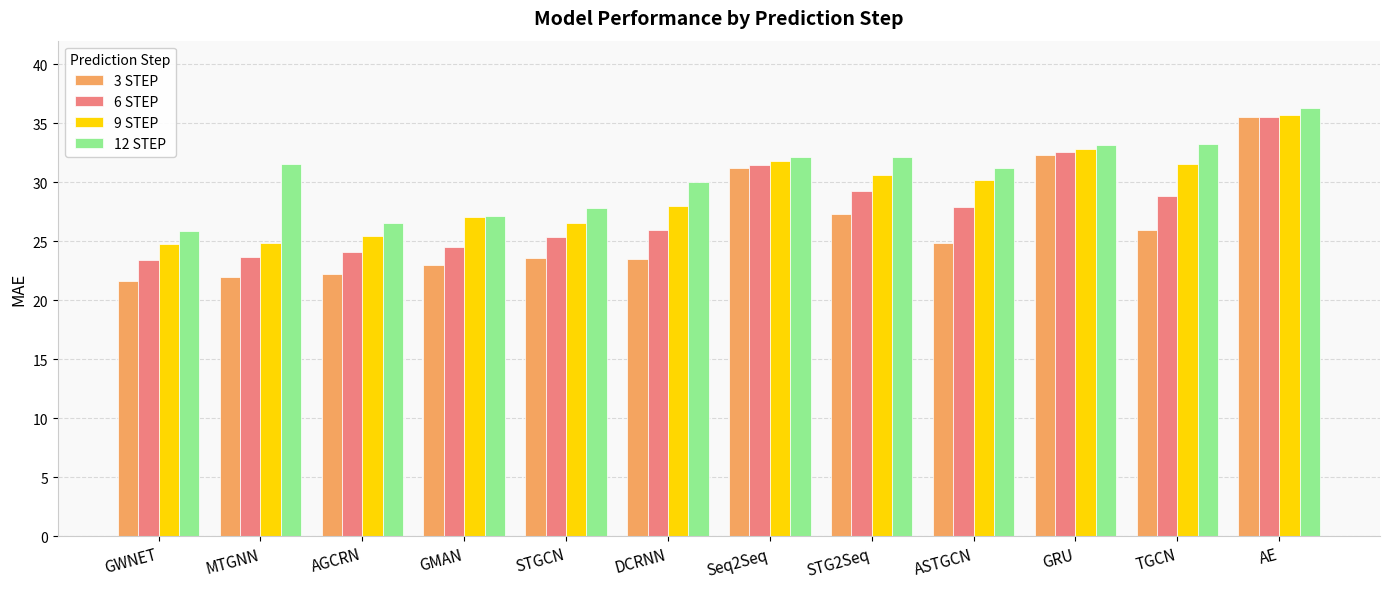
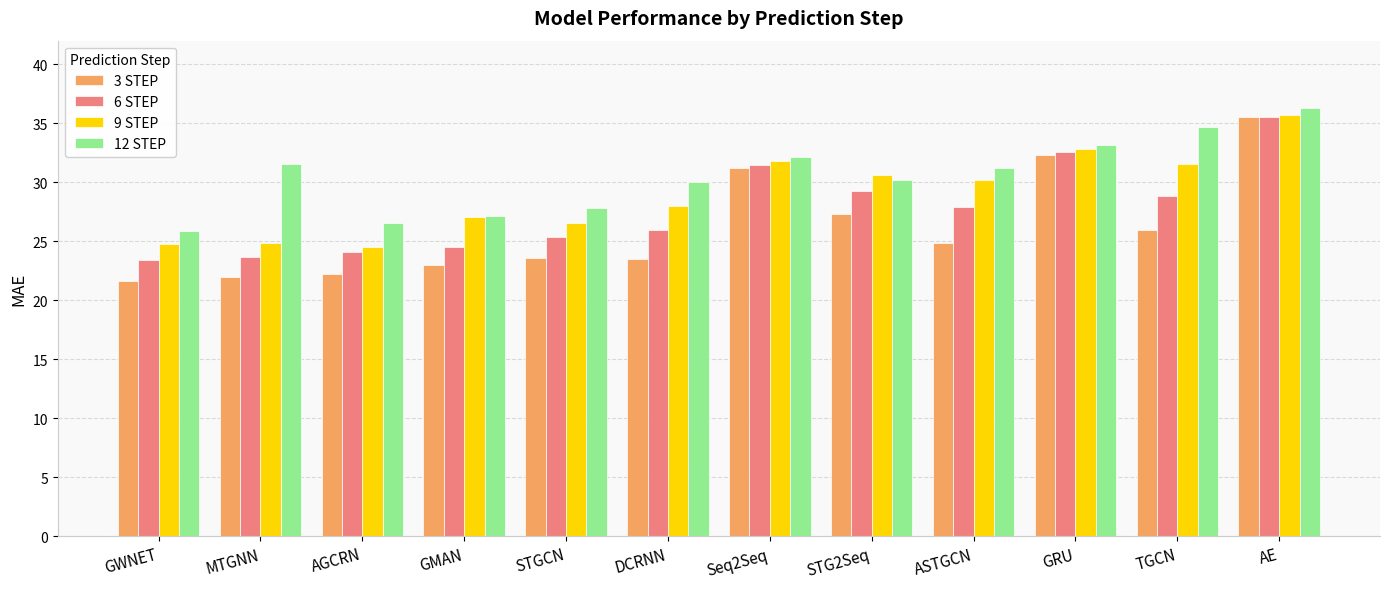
9 STEP, AGCRN: 25.4 -> 24.5
12 STEP, STG2Seq: 32.1 -> 30.2
12 STEP, TGCN: 33.2 -> 34.7
